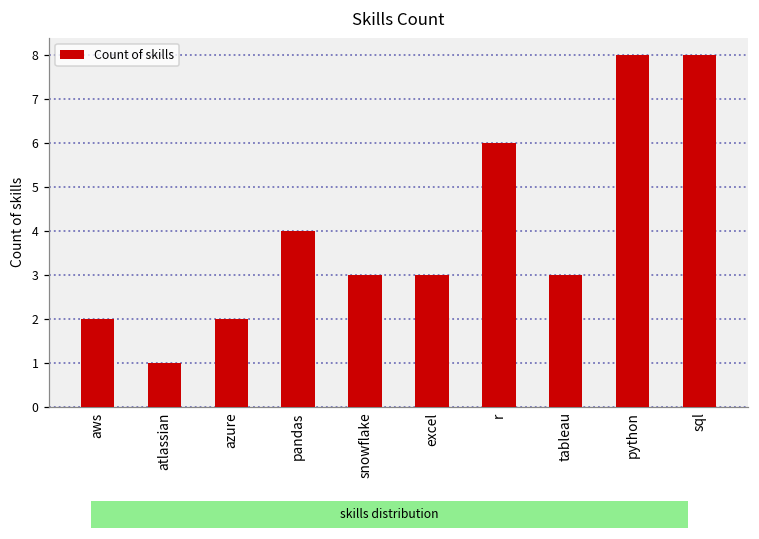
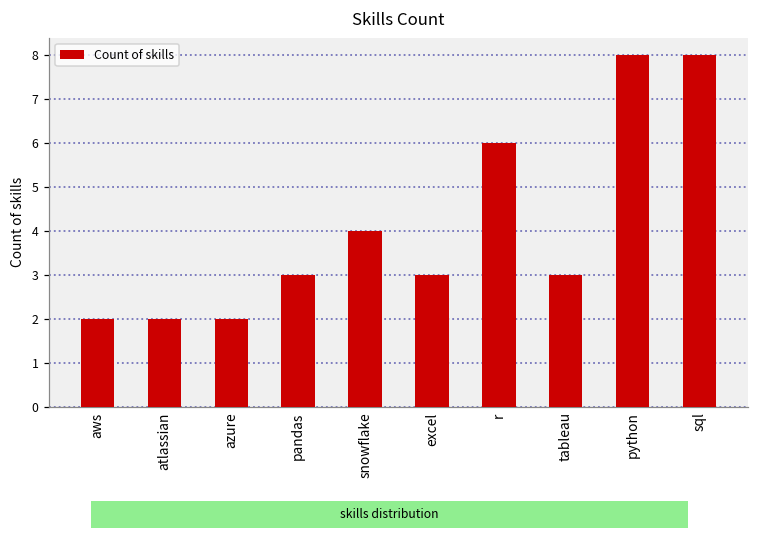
atlassian: 1 -> 2
pandas: 4 -> 3
snowflake: 3 -> 4
